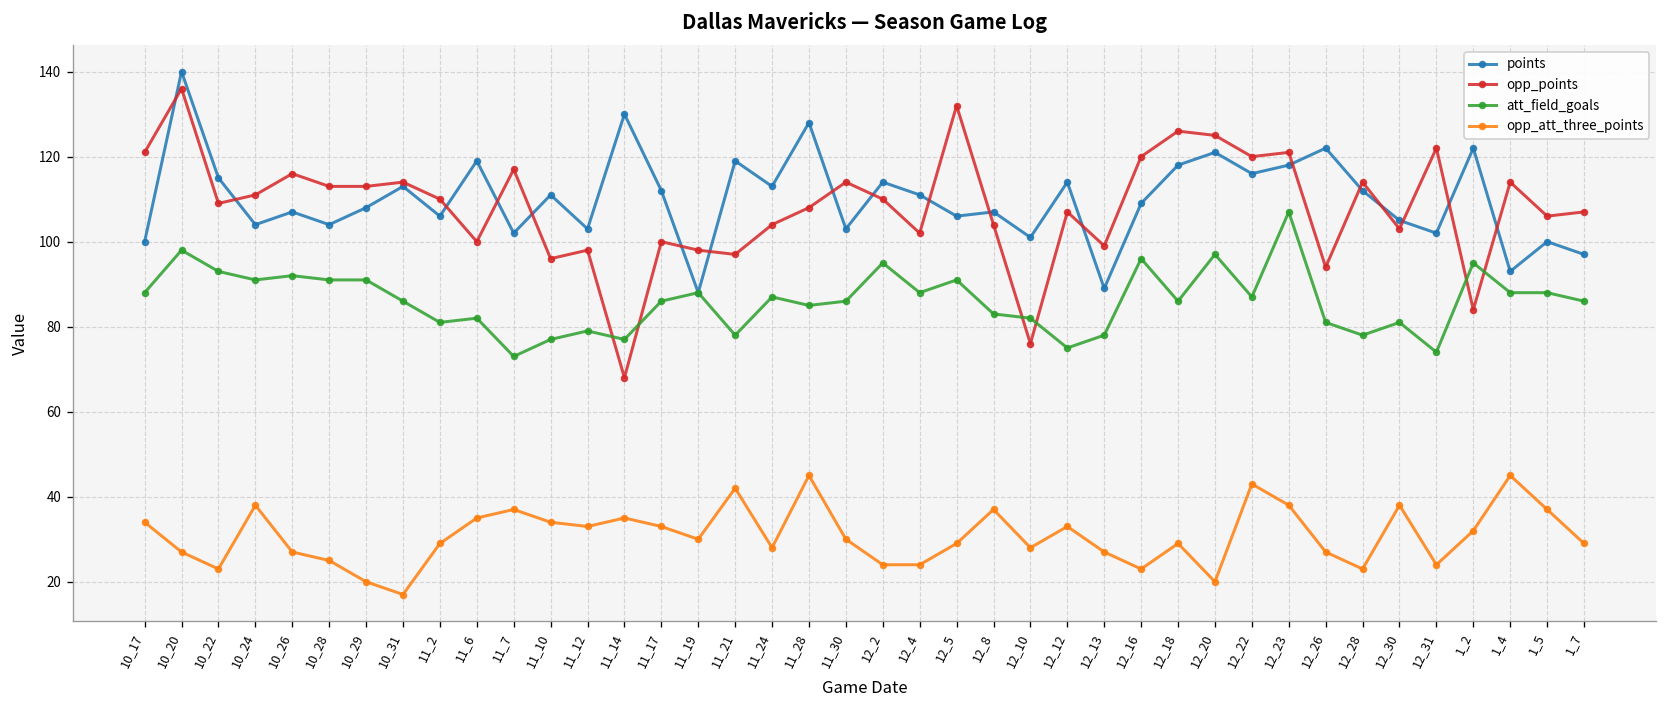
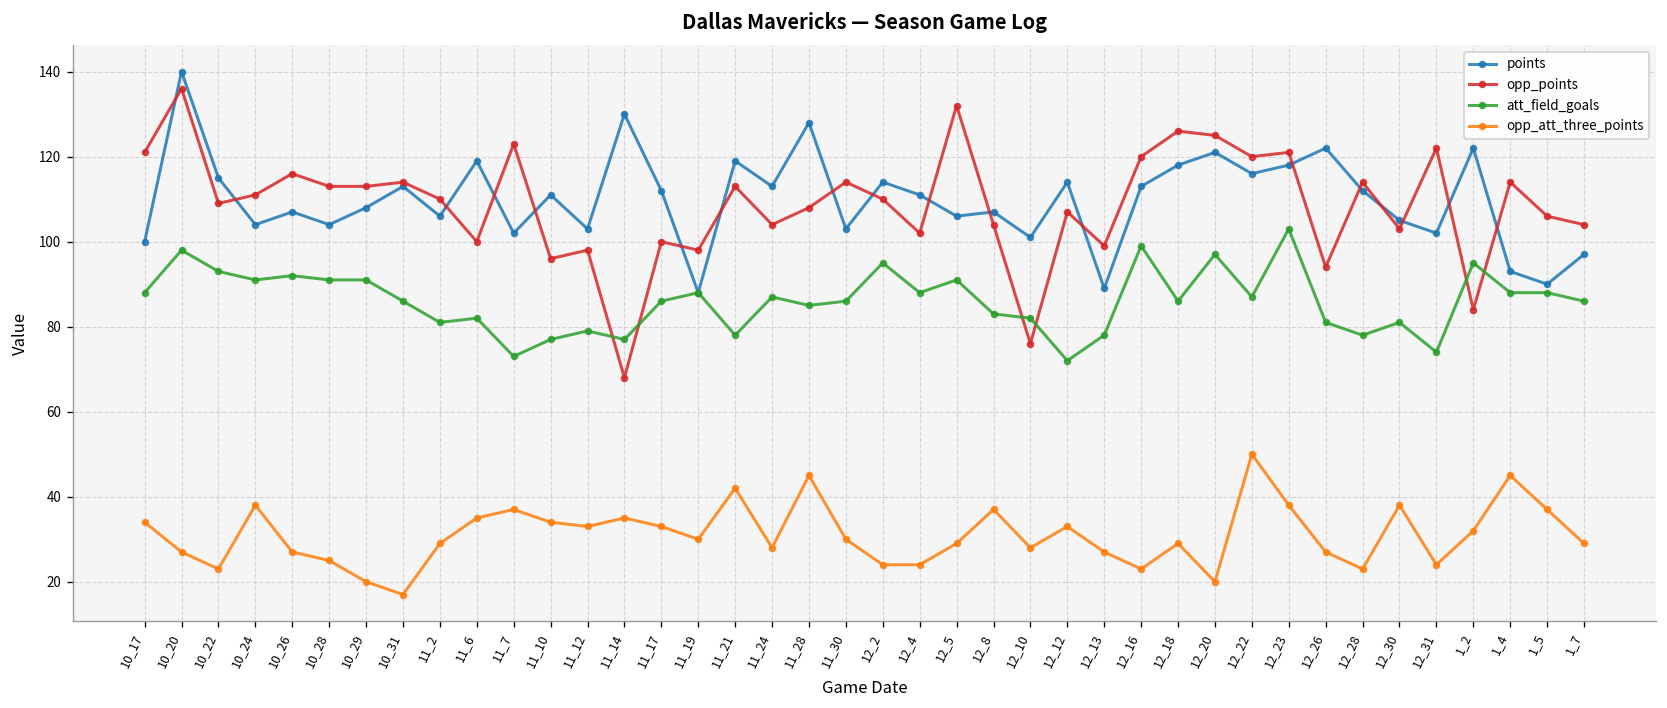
opp_points, 11_7: 117 -> 123
opp_points, 11_21: 97 -> 113
att_field_goals, 12_12: 75 -> 72
points, 12_16: 109 -> 113
att_field_goals, 12_16: 96 -> 99
opp_att_three_points, 12_22: 43 -> 50
att_field_goals, 12_23: 107 -> 103
points, 1_5: 100 -> 90
opp_points, 1_7: 107 -> 104
